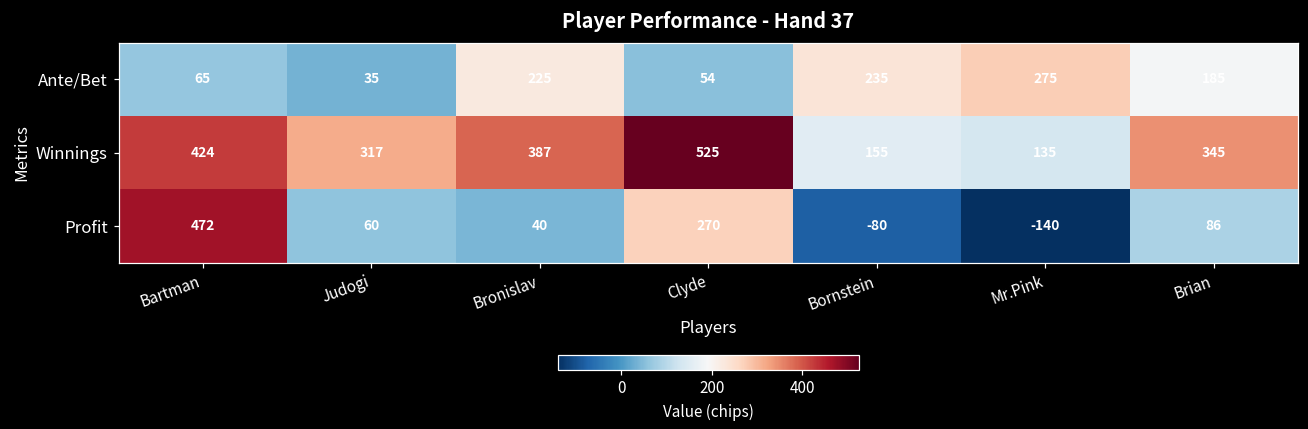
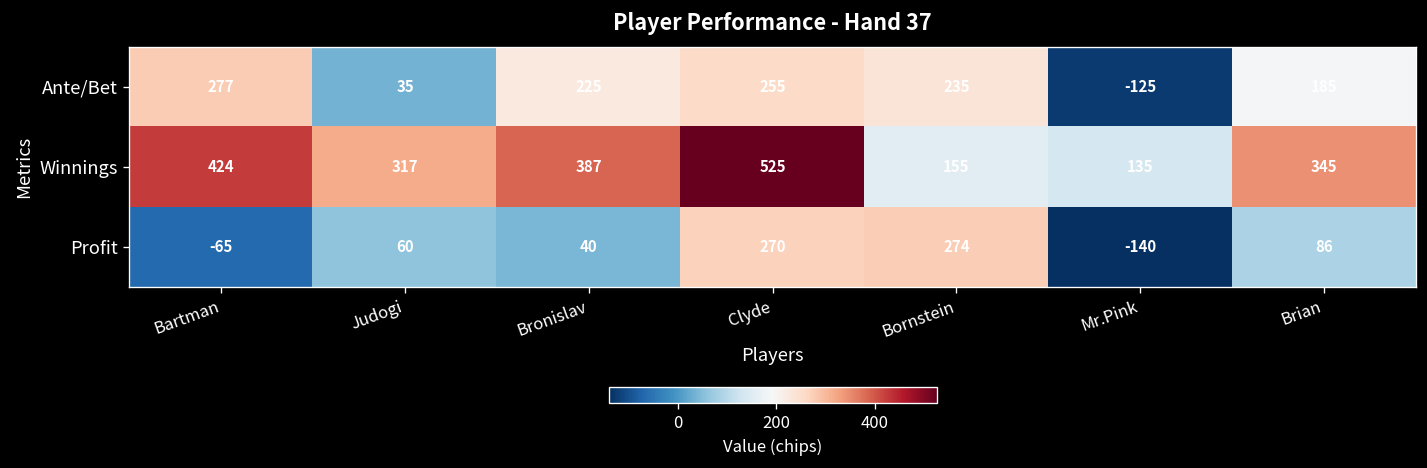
Ante/Bet, Bartman: 65 -> 277
Ante/Bet, Clyde: 54 -> 255
Ante/Bet, Mr.Pink: 275 -> -125
Profit, Bartman: 472 -> -65
Profit, Bornstein: -80 -> 274
